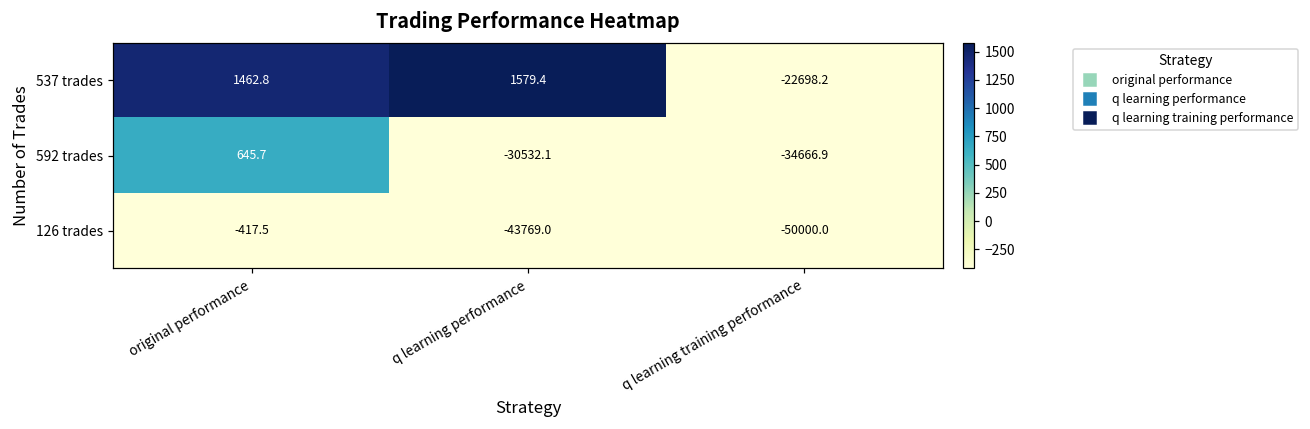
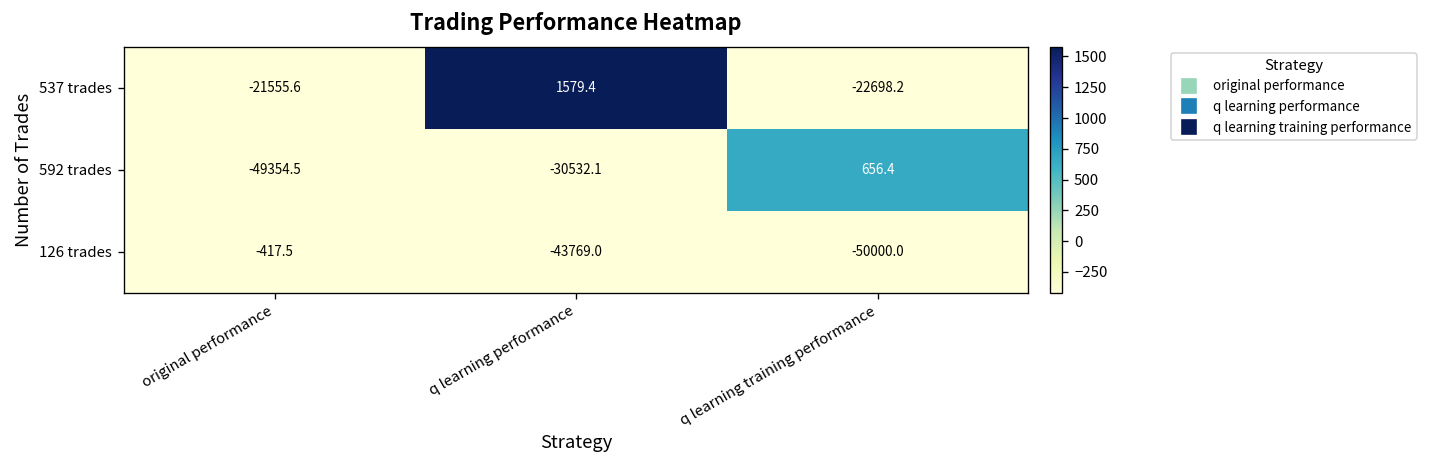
537 trades, original performance: 1462.8 -> -21555.6
592 trades, original performance: 645.7 -> -49354.5
592 trades, q learning training performance: -34666.9 -> 656.4
